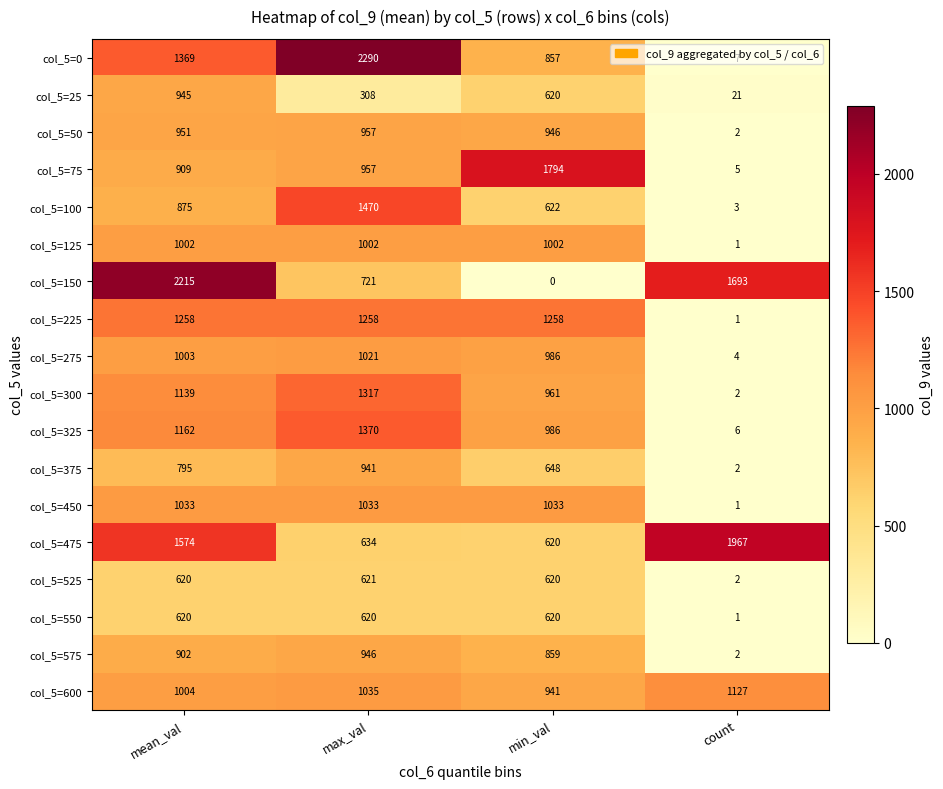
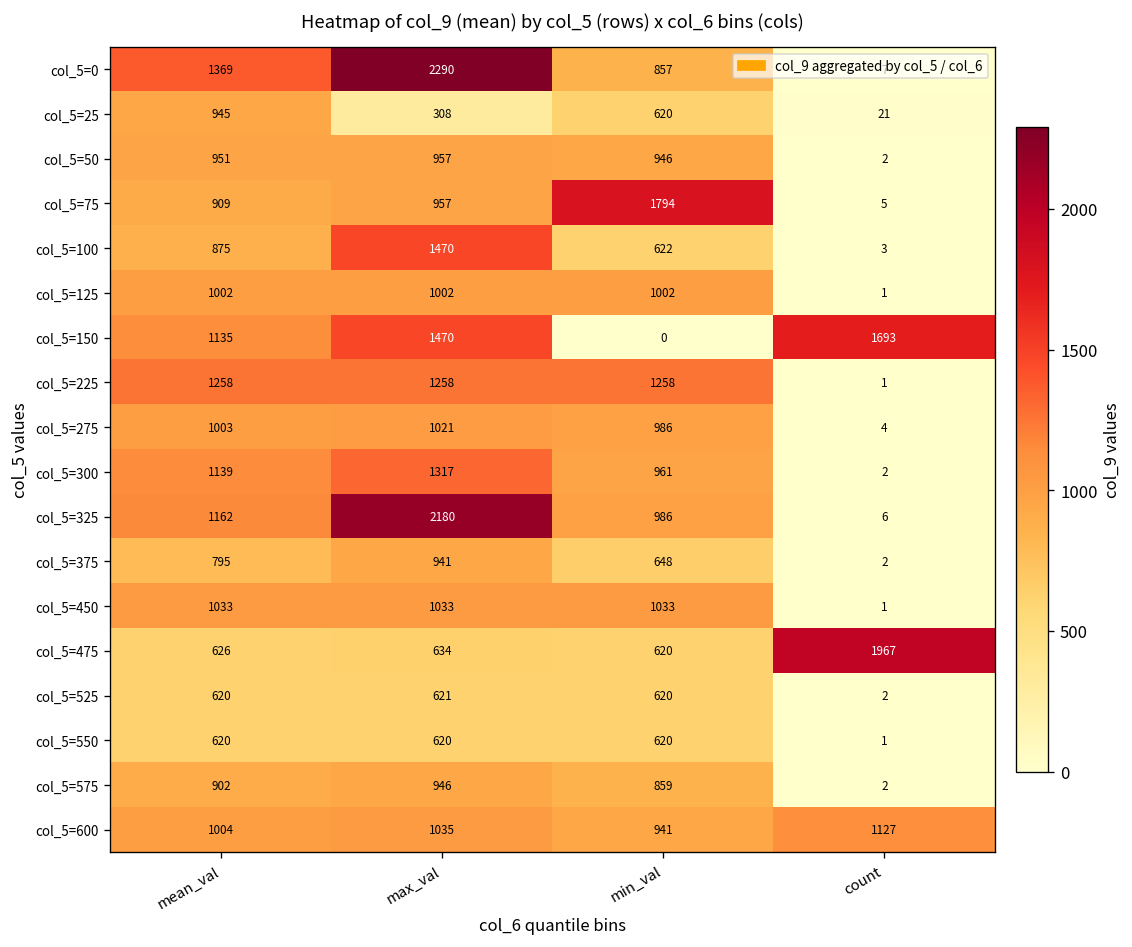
col_5=150, mean_val: 2215 -> 1135
col_5=150, max_val: 721 -> 1470
col_5=325, max_val: 1370 -> 2180
col_5=475, mean_val: 1574 -> 626
